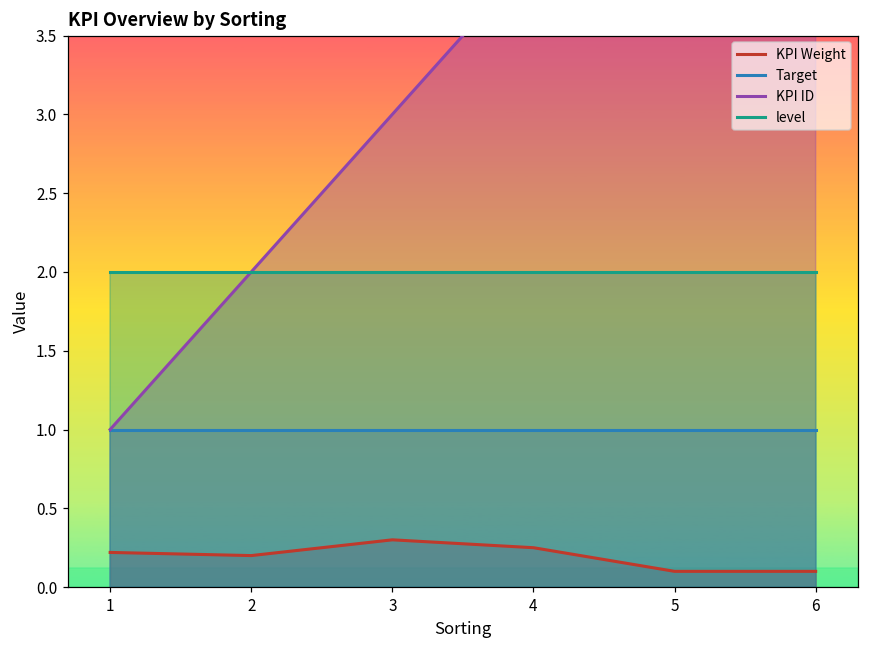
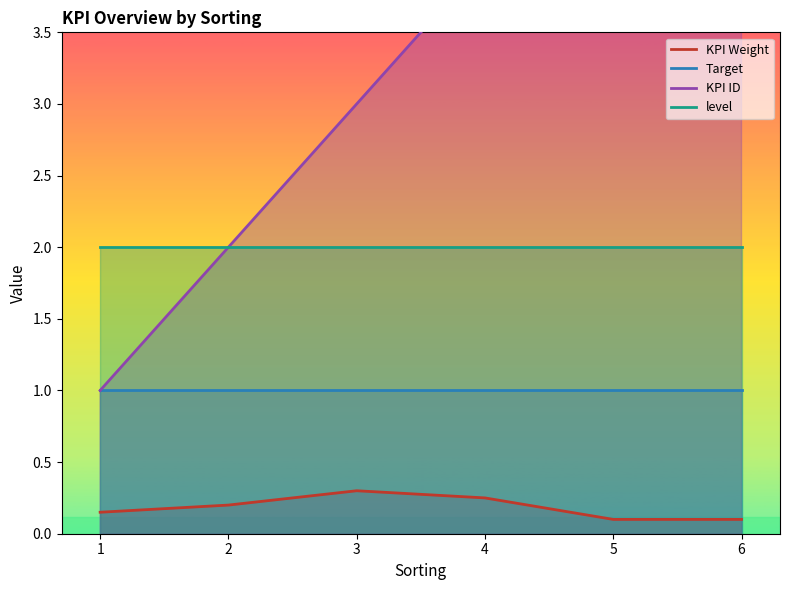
KPI Weight, 1: 0.22 -> 0.15
